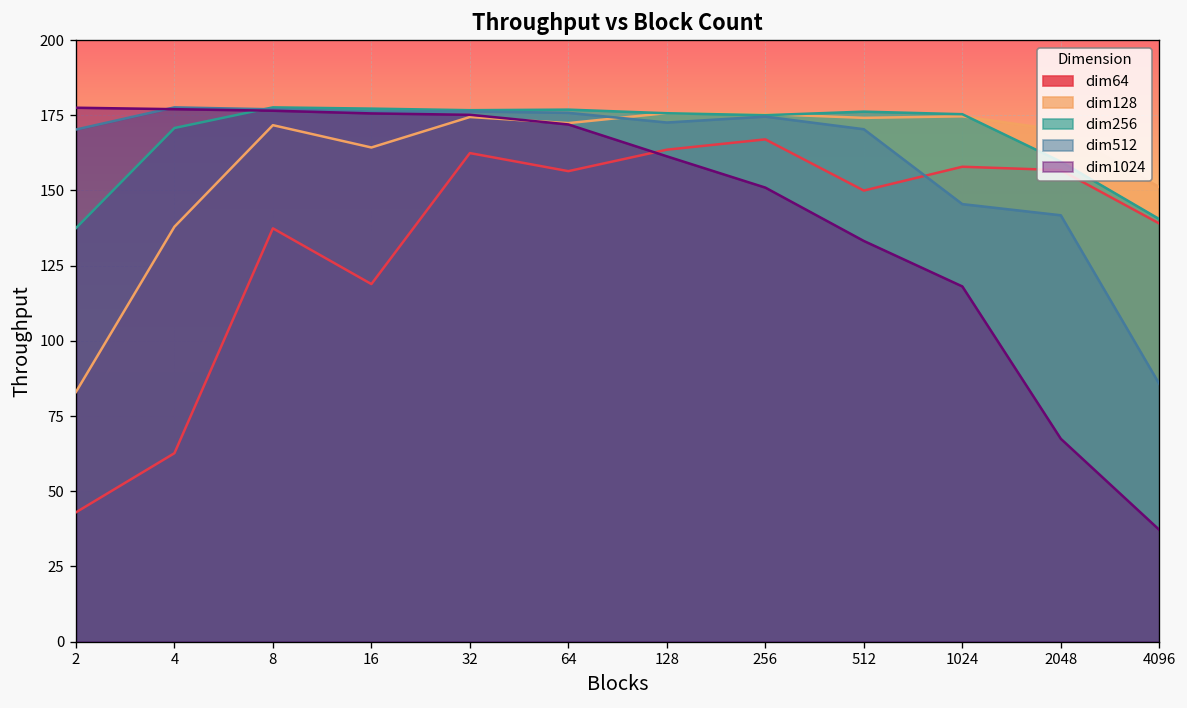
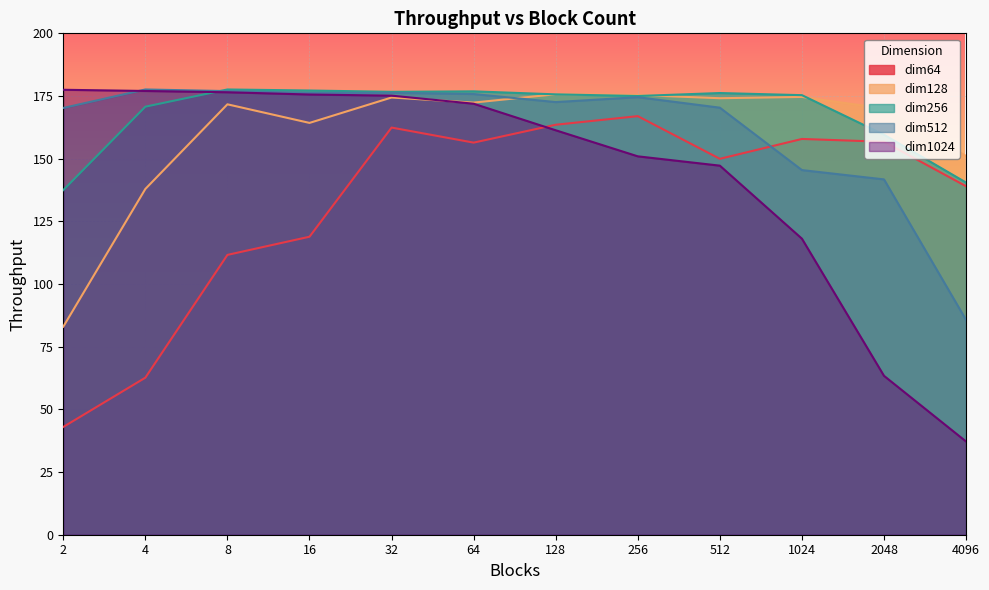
dim64, 8: 137 -> 112
dim1024, 512: 133 -> 147
dim1024, 2048: 67 -> 63
